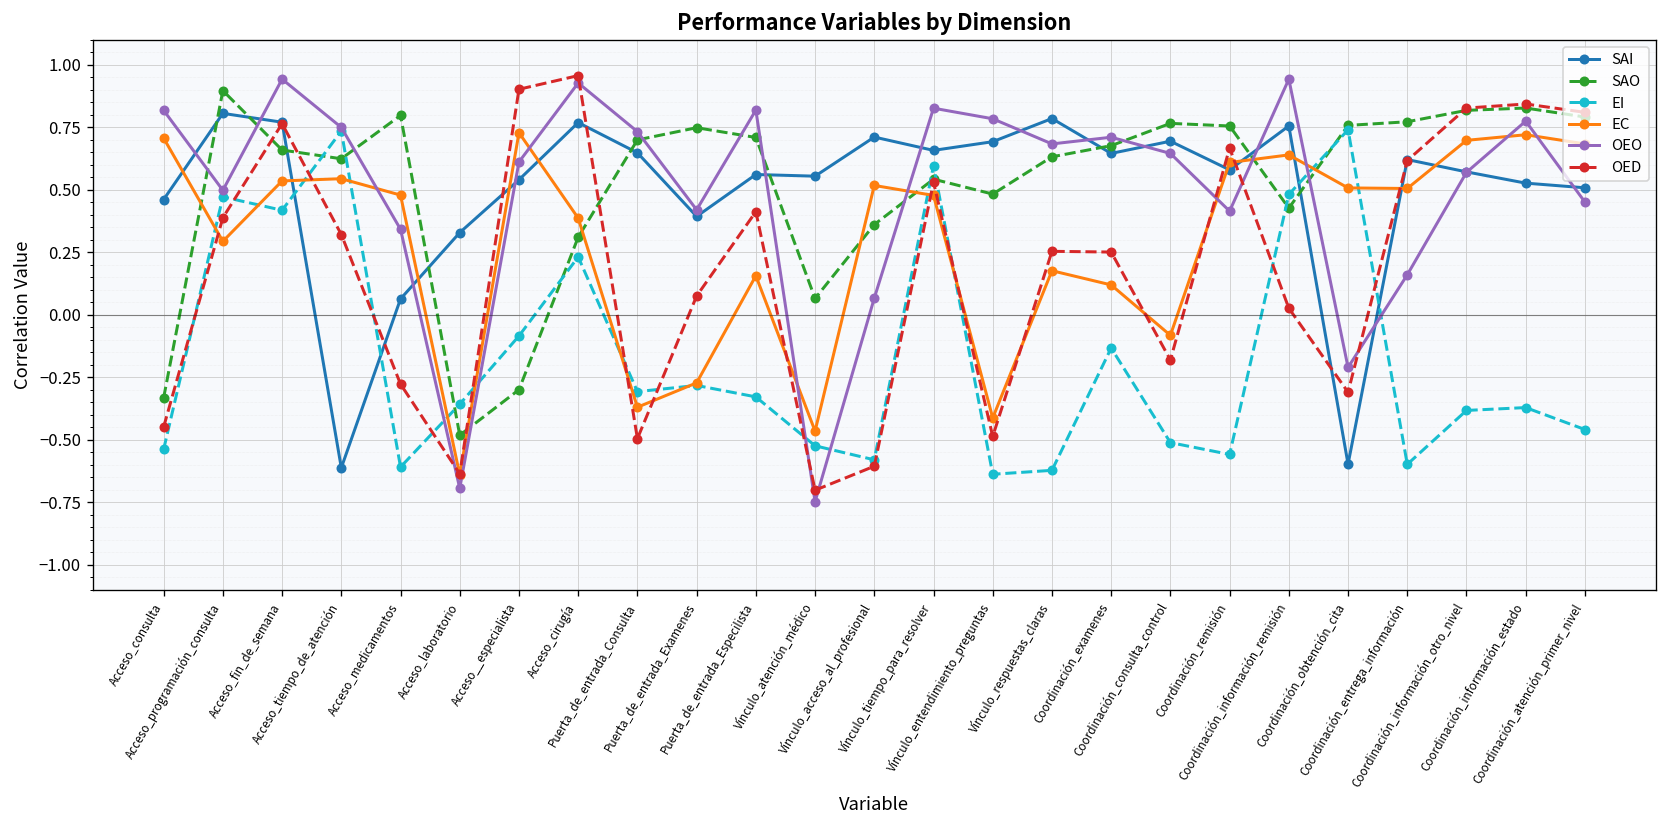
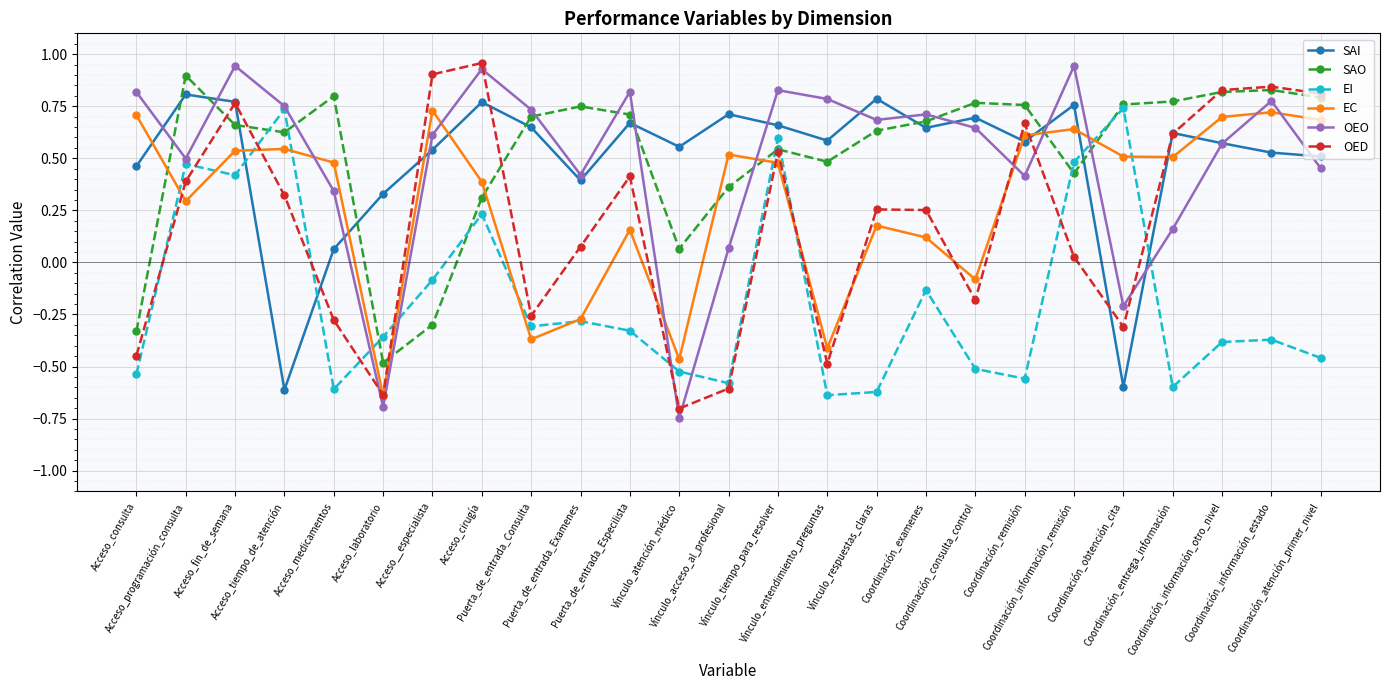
OED, Puerta_de_entrada_Consulta: -0.50 -> -0.26
SAI, Puerta_de_entrada_Especilista: 0.56 -> 0.67
SAI, Vínculo_entendimiento_preguntas: 0.69 -> 0.59
